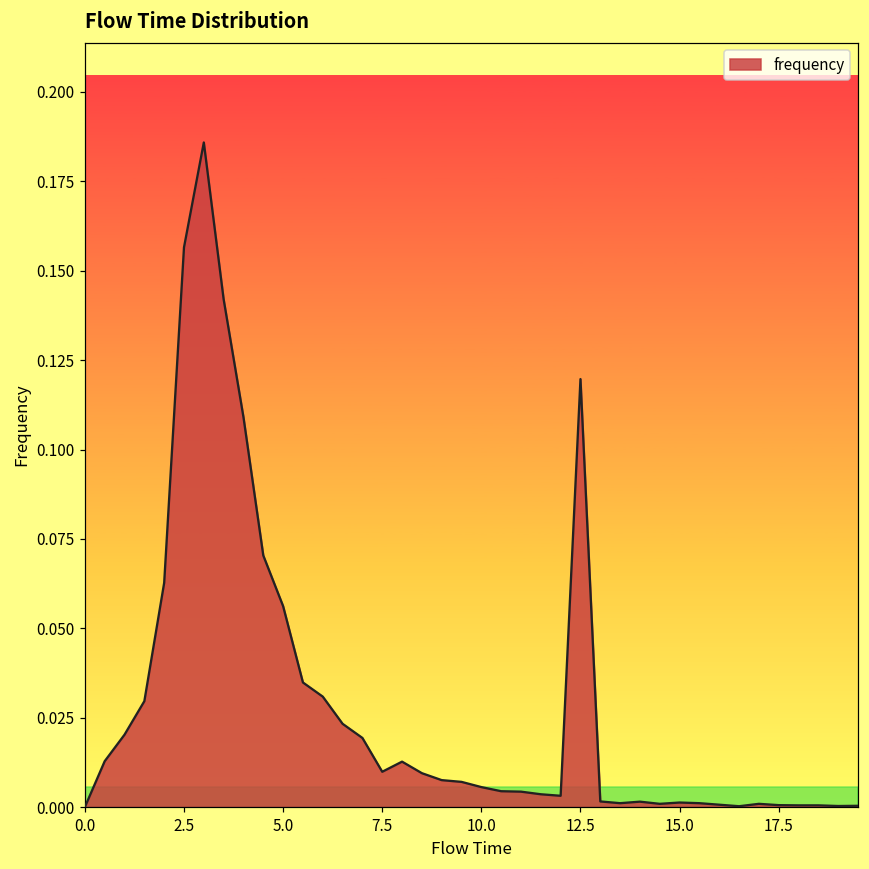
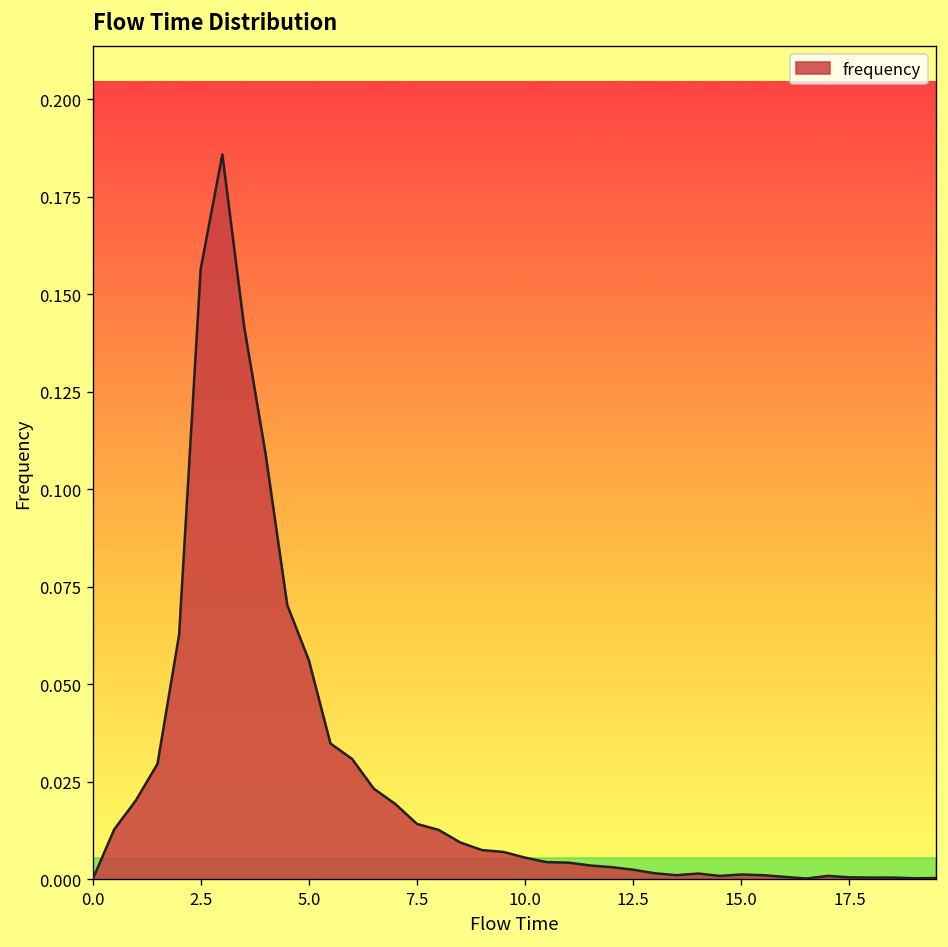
frequency, 7.5: 0.010 -> 0.014
frequency, 12.5: 0.120 -> 0.002
